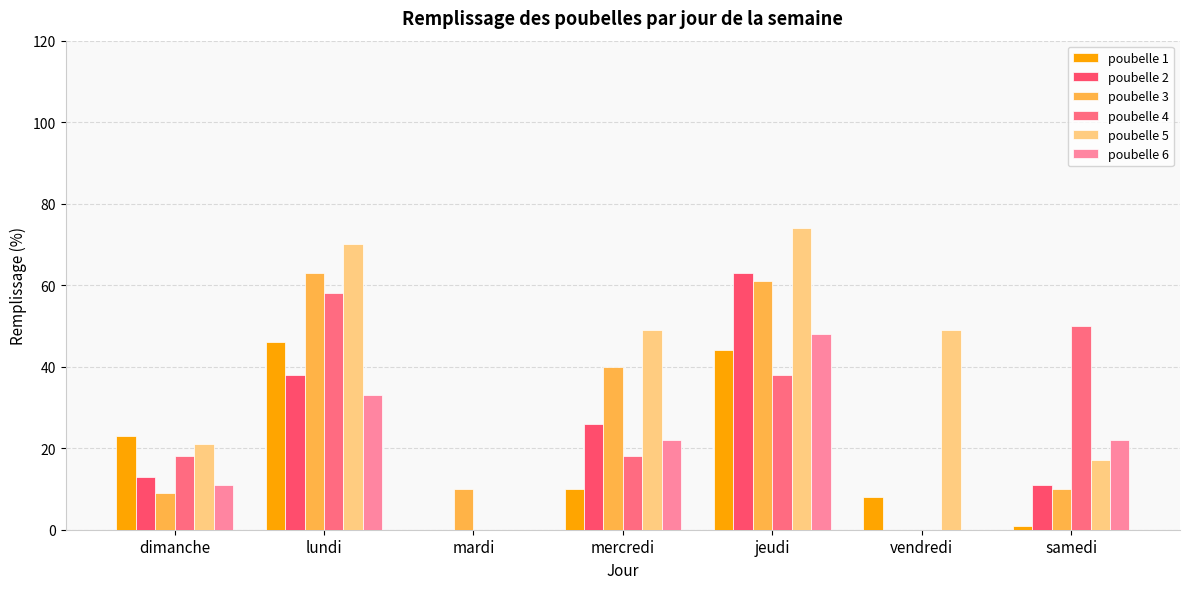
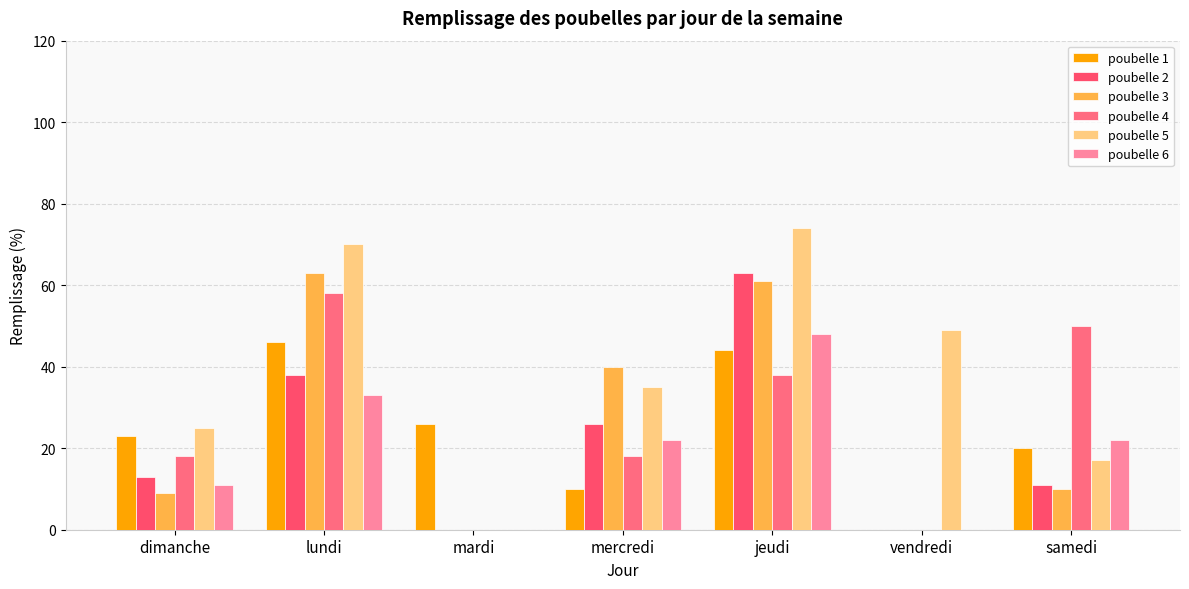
poubelle 5, dimanche: 21 -> 25
poubelle 1, mardi: 0 -> 26
poubelle 3, mardi: 10 -> 0
poubelle 5, mercredi: 49 -> 35
poubelle 1, vendredi: 8 -> 0
poubelle 1, samedi: 1 -> 20
